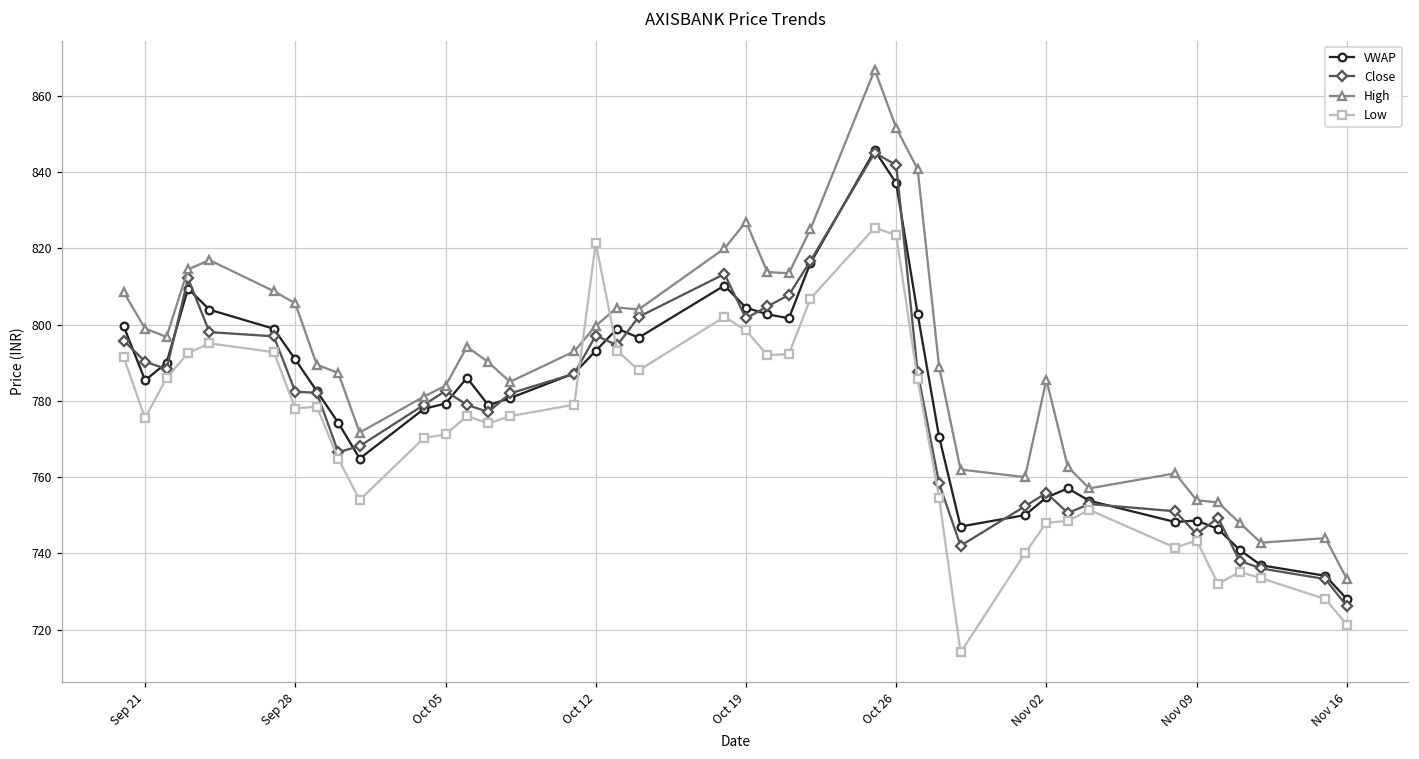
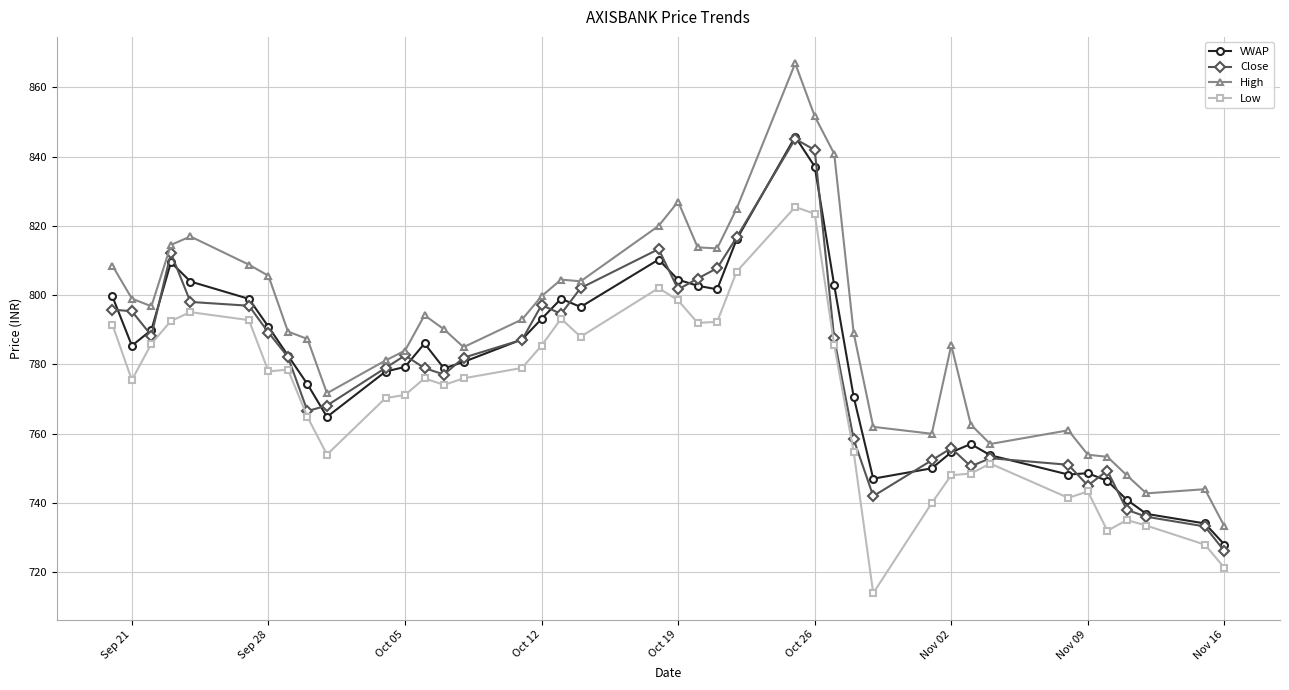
Close, Sep 21: 790 -> 795
Close, Sep 28: 782 -> 789
Low, Oct 12: 821 -> 785
